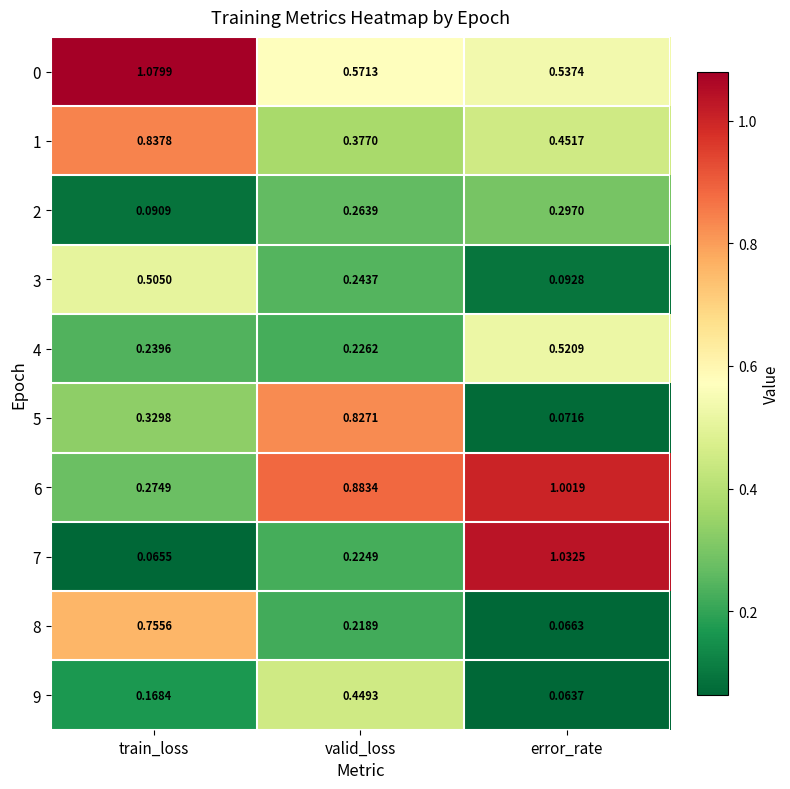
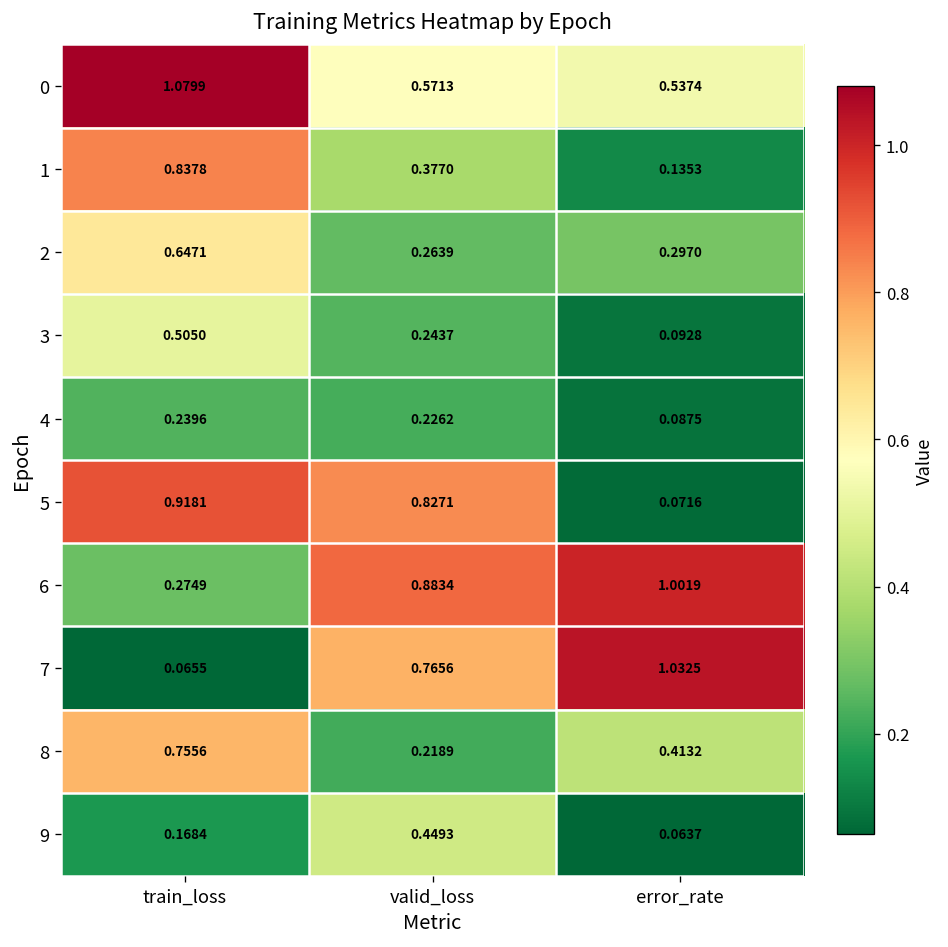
1, error_rate: 0.4517 -> 0.1353
2, train_loss: 0.0909 -> 0.6471
4, error_rate: 0.5209 -> 0.0875
5, train_loss: 0.3298 -> 0.9181
7, valid_loss: 0.2249 -> 0.7656
8, error_rate: 0.0663 -> 0.4132
